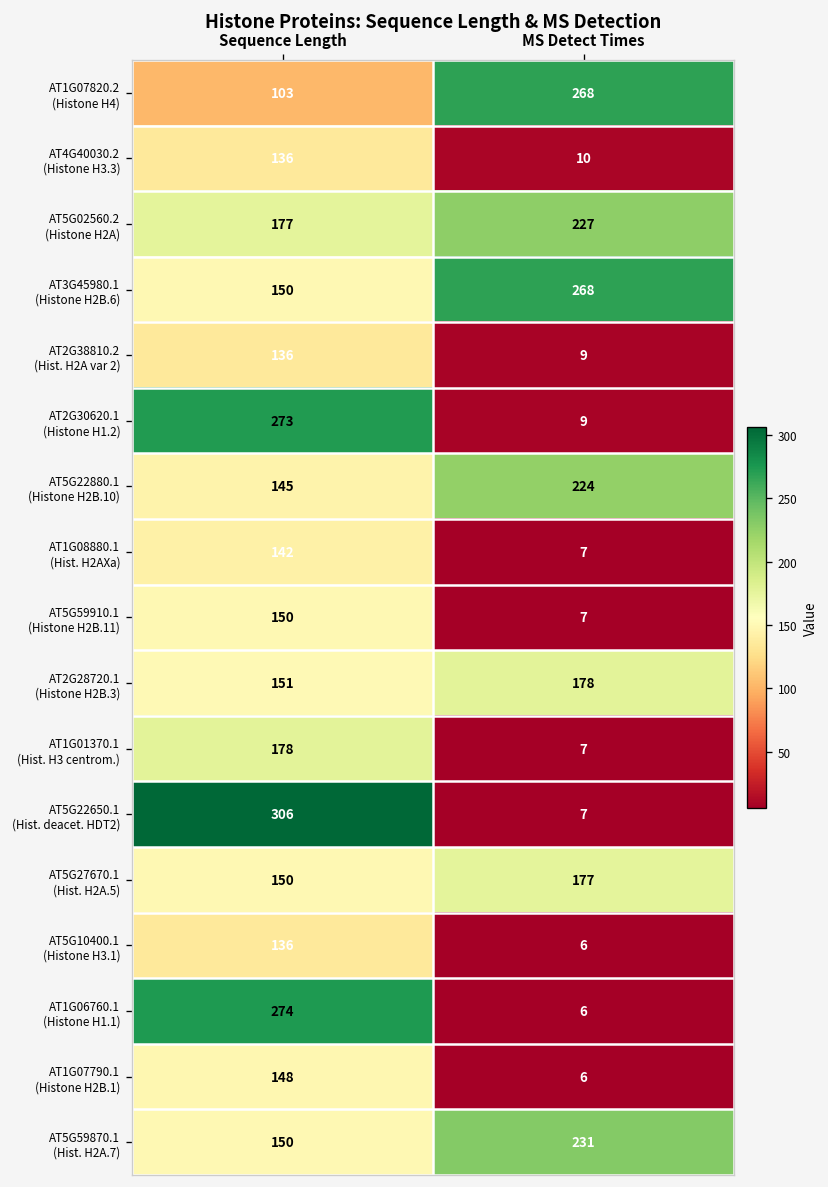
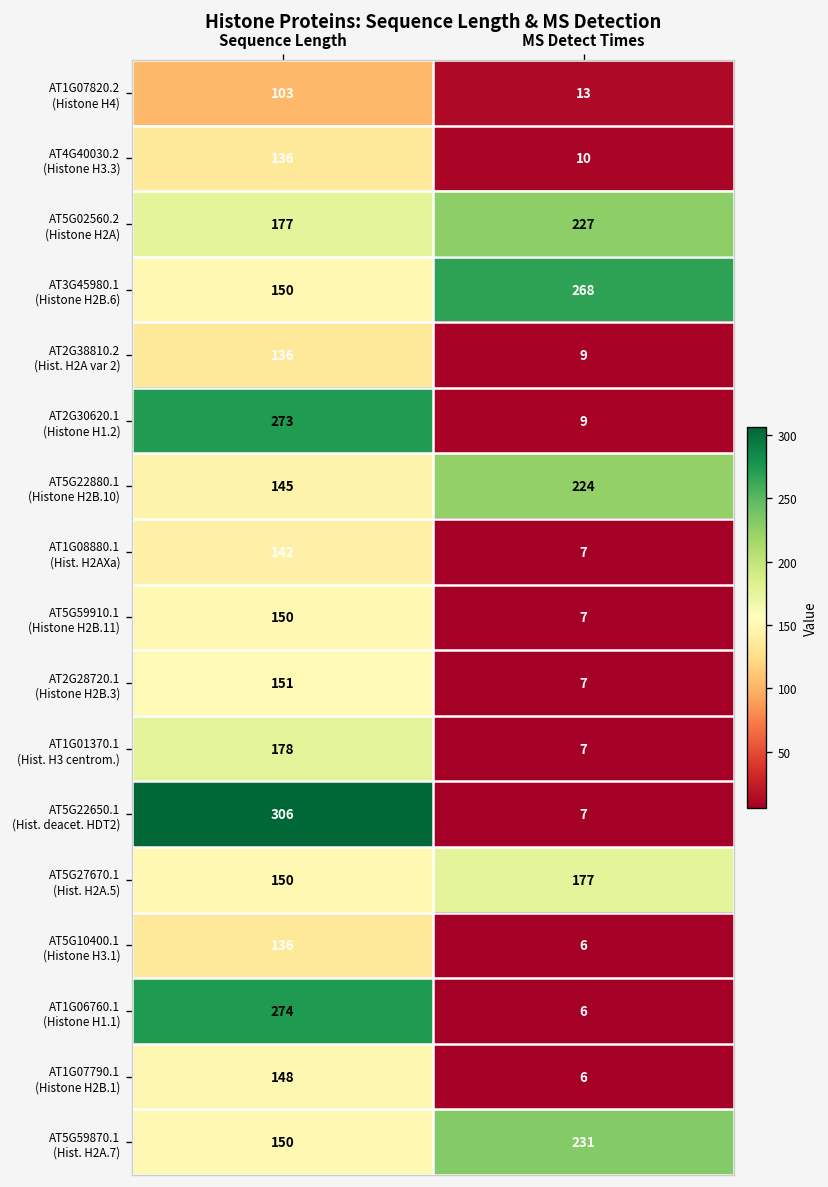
AT1G07820.2 (Histone H4), MS Detect Times: 268 -> 13
AT2G28720.1 (Histone H2B.3), MS Detect Times: 178 -> 7
